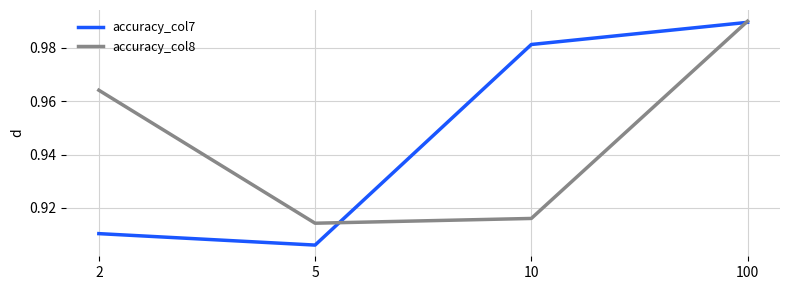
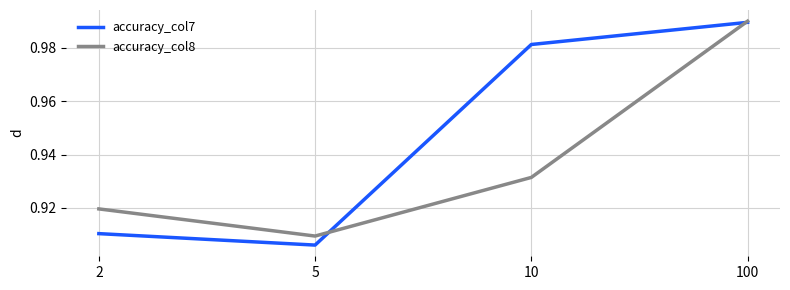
accuracy_col8, 2: 0.964 -> 0.920
accuracy_col8, 5: 0.914 -> 0.909
accuracy_col8, 10: 0.916 -> 0.931
